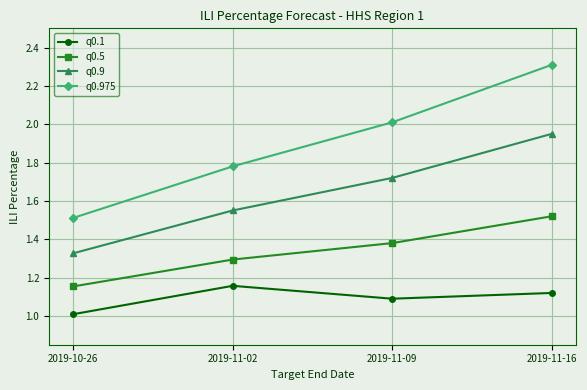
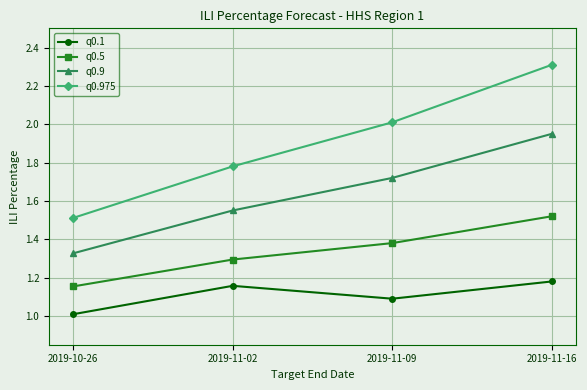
q0.1, 2019-11-16: 1.12 -> 1.18
